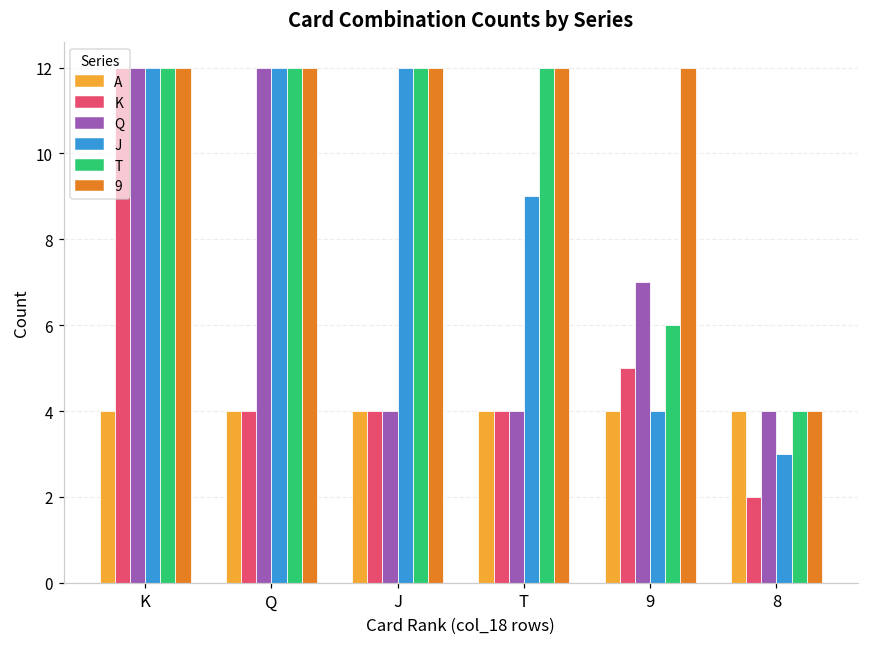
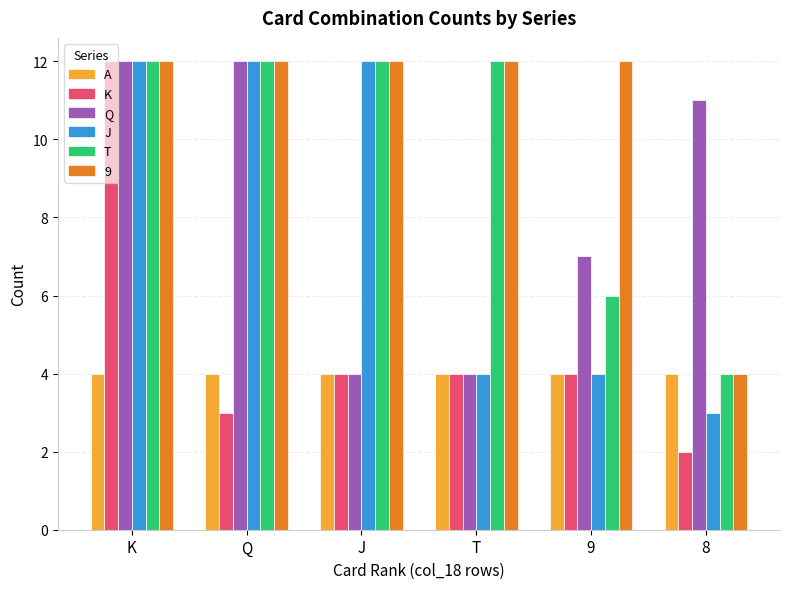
K, Q: 4 -> 3
J, T: 9 -> 4
K, 9: 5 -> 4
Q, 8: 4 -> 11
